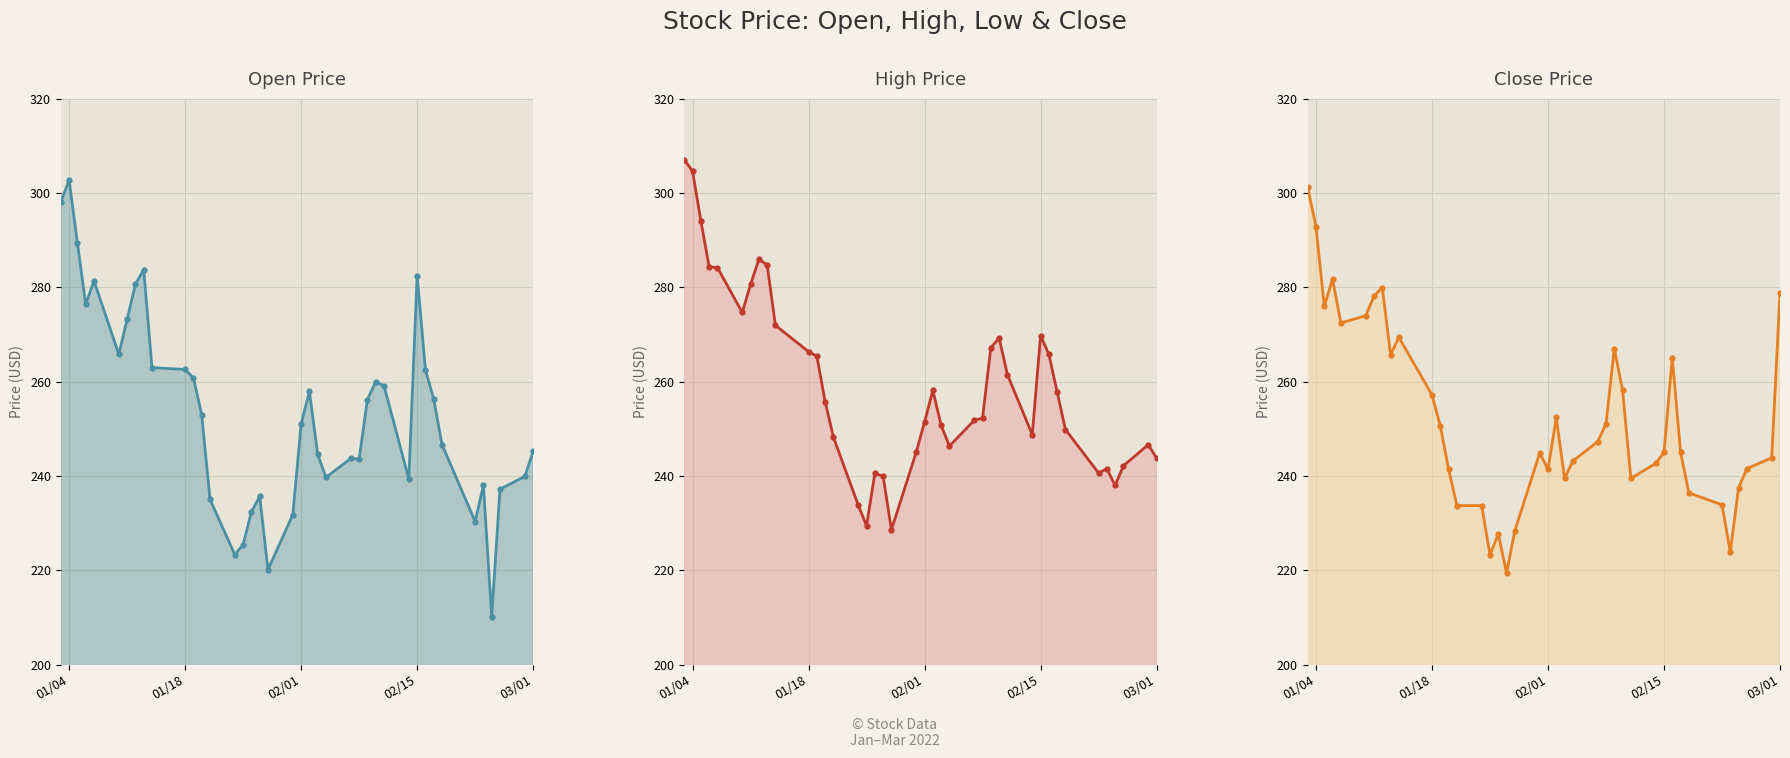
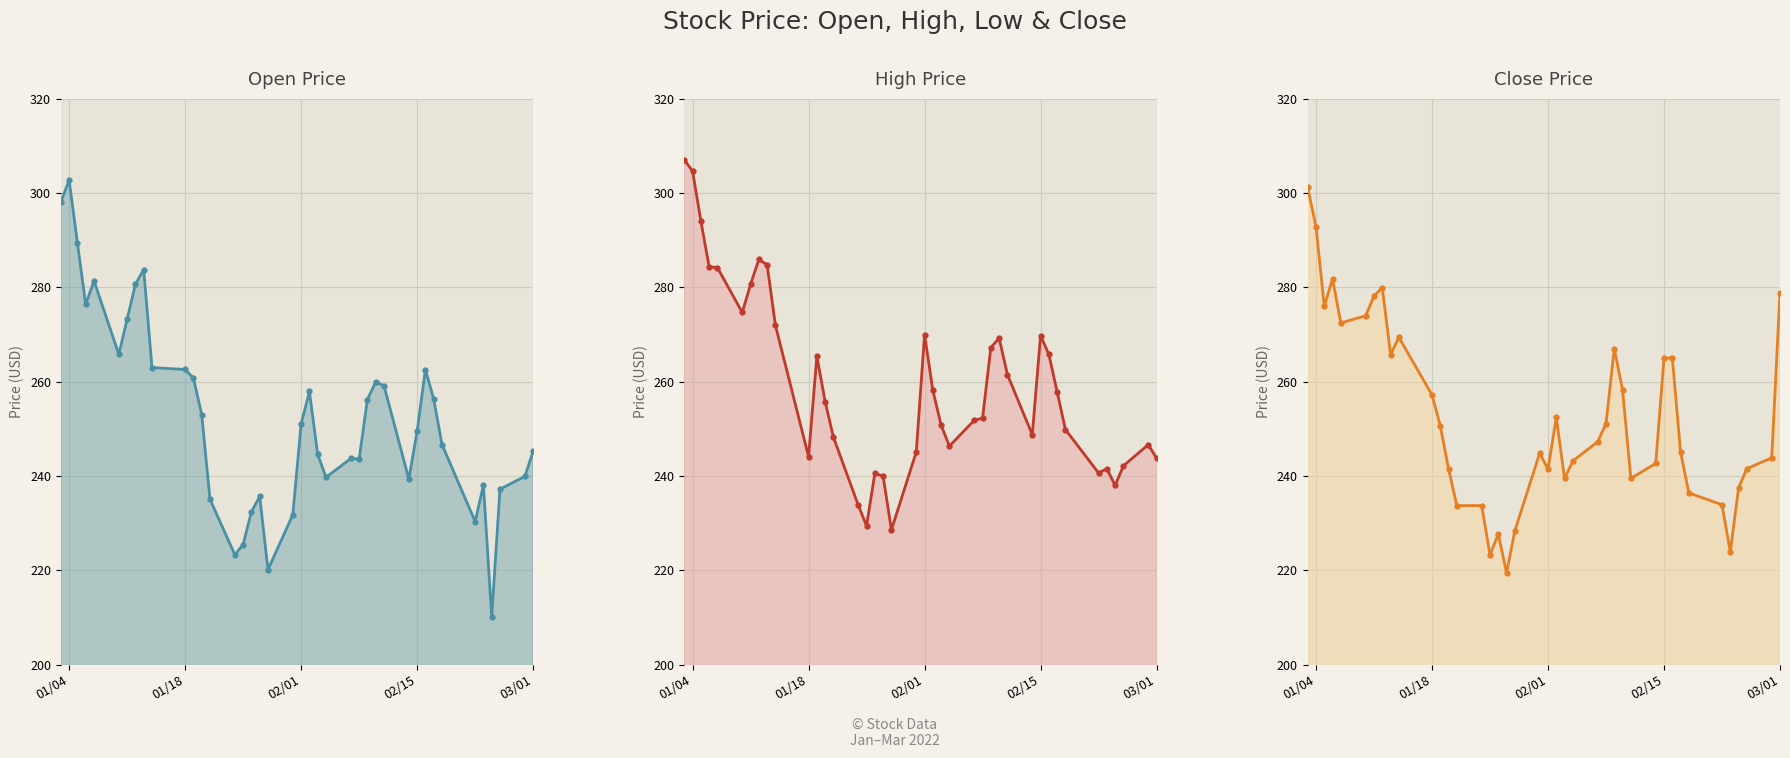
Open Price, 02/15: 283 -> 249
High Price, 01/18: 266 -> 244
High Price, 02/01: 251 -> 270
Close Price, 02/15: 245 -> 265
